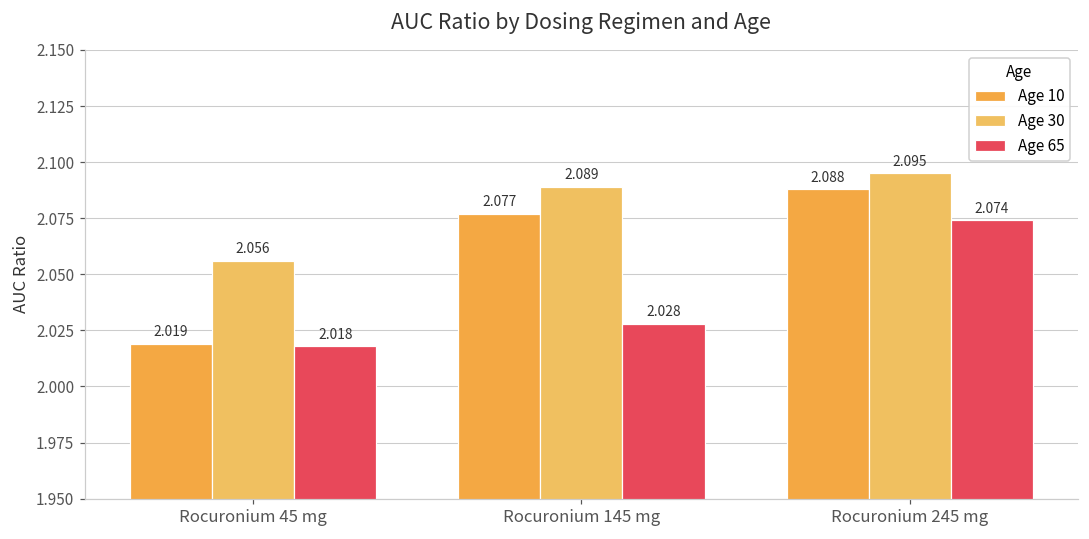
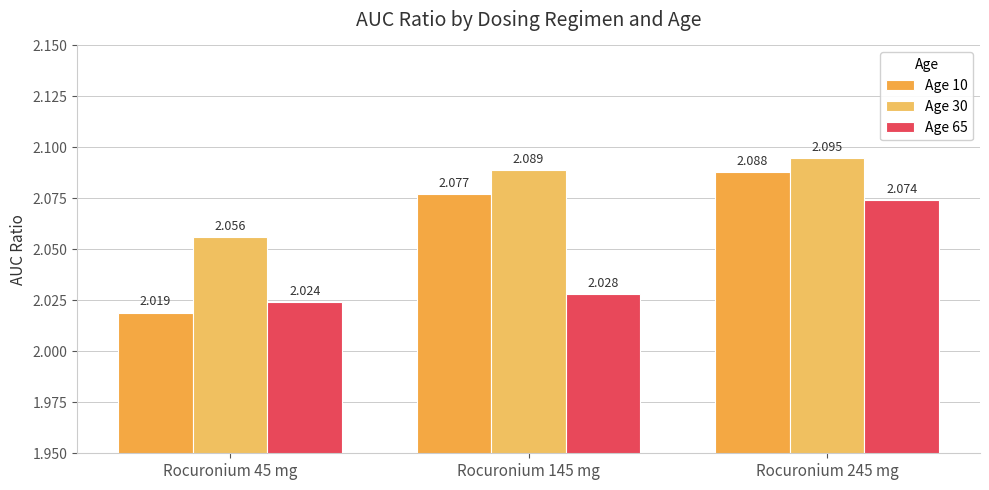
Age 65, Rocuronium 45 mg: 2.018 -> 2.024
